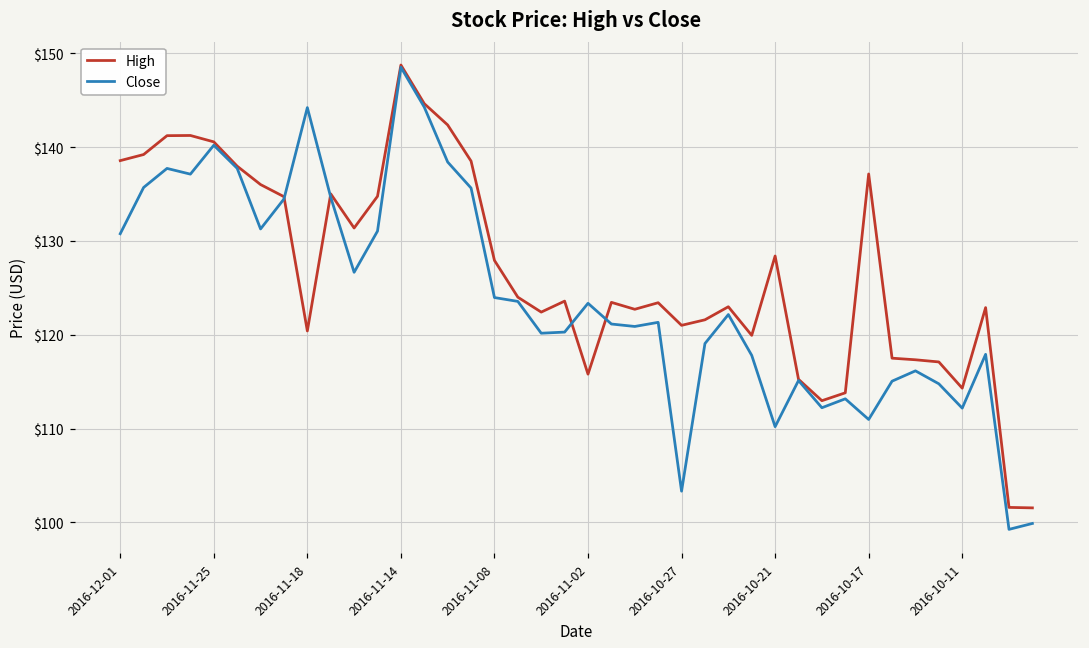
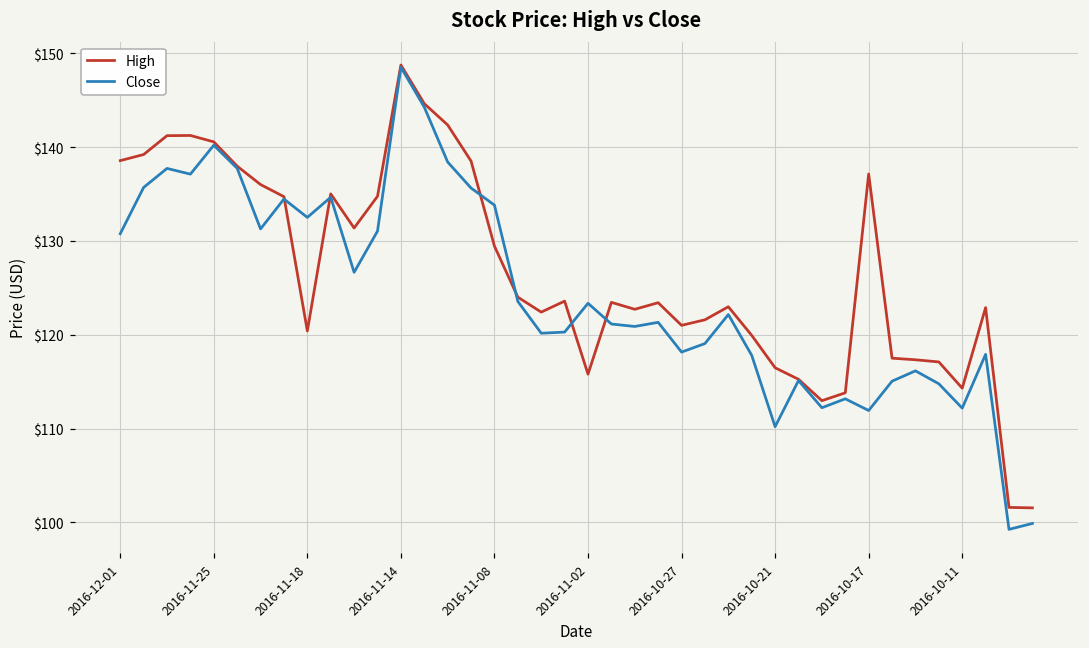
Close, 2016-11-18: $144 -> $133
High, 2016-11-08: $128 -> $129
Close, 2016-11-08: $124 -> $134
Close, 2016-10-27: $103 -> $118
High, 2016-10-21: $128 -> $116
Close, 2016-10-17: $111 -> $112
